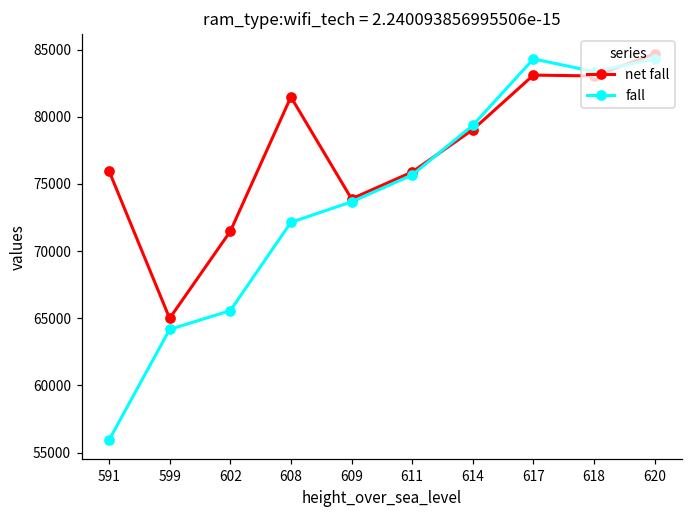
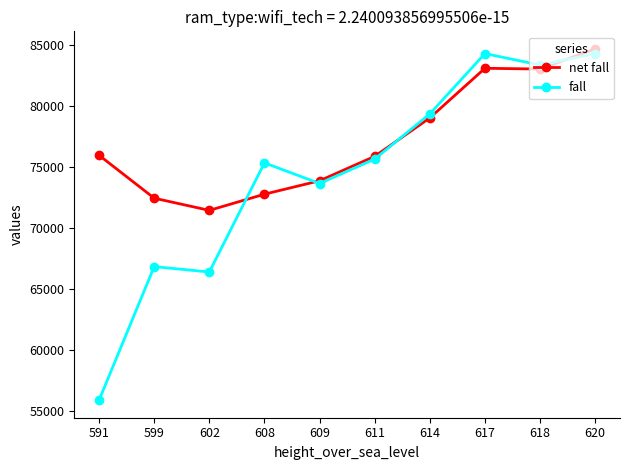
net fall, 599: 65000 -> 72500
fall, 599: 64200 -> 66900
fall, 602: 65600 -> 66400
net fall, 608: 81500 -> 72800
fall, 608: 72100 -> 75400
